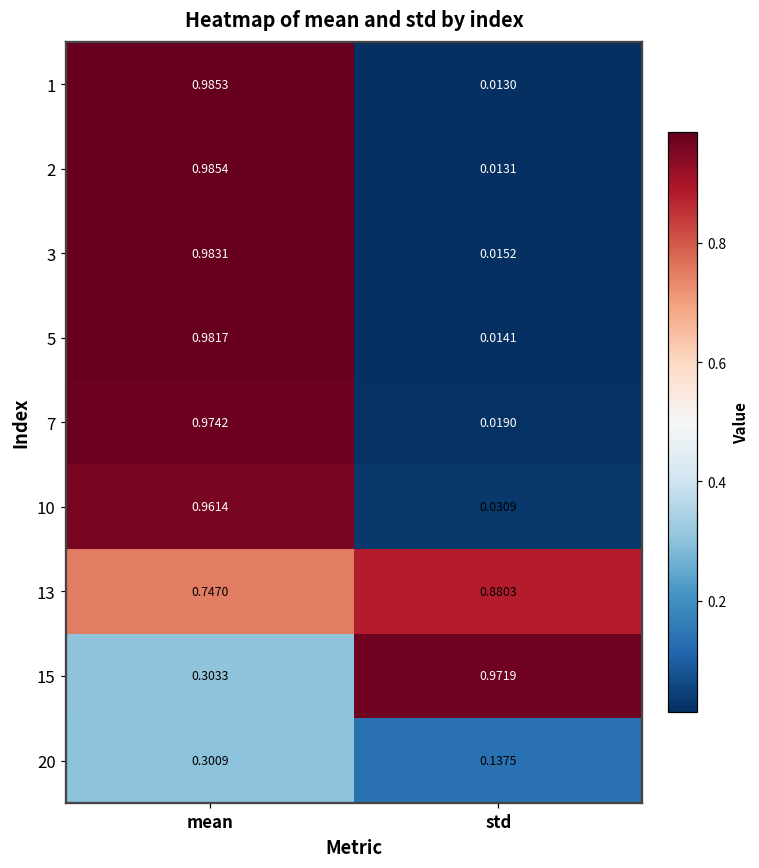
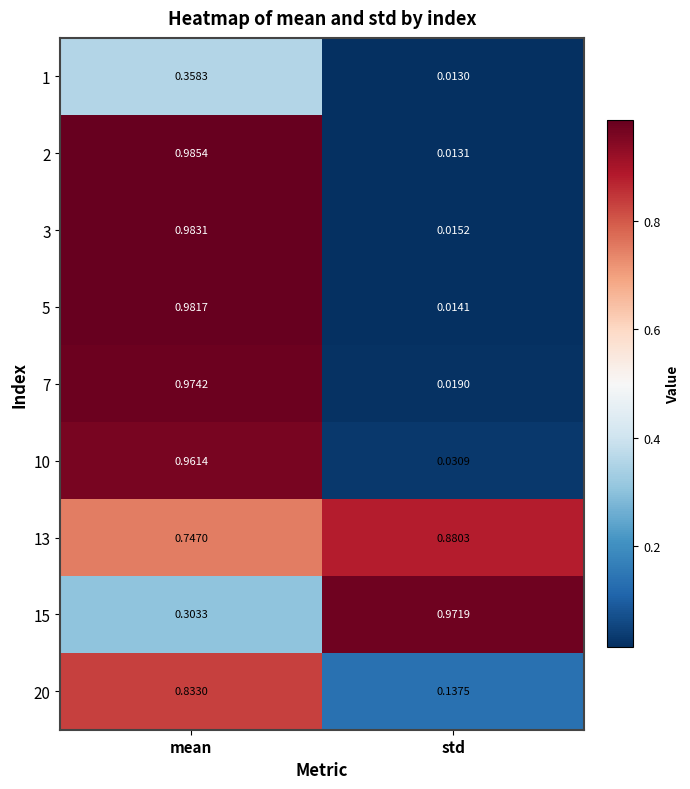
1, mean: 0.9853 -> 0.3583
20, mean: 0.3009 -> 0.8330
